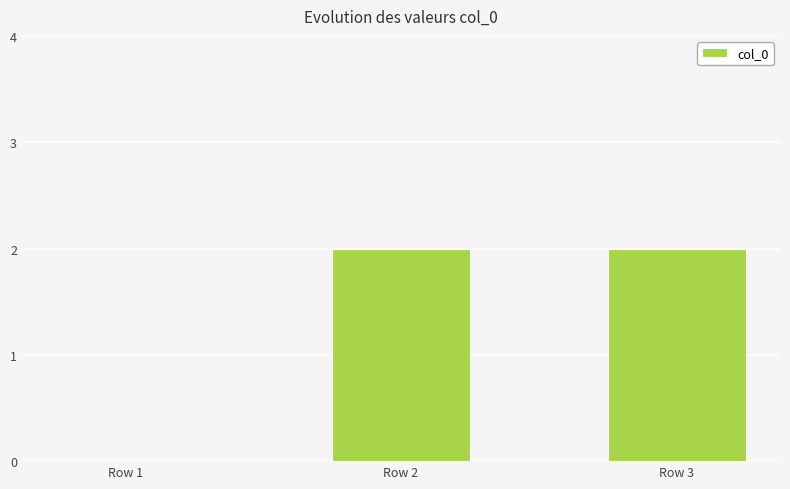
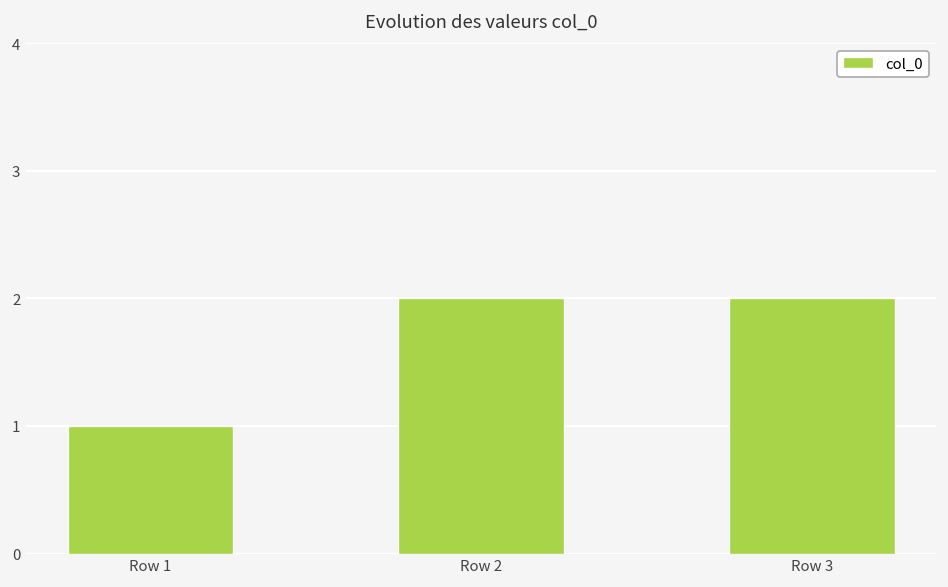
Row 1: 0 -> 1
